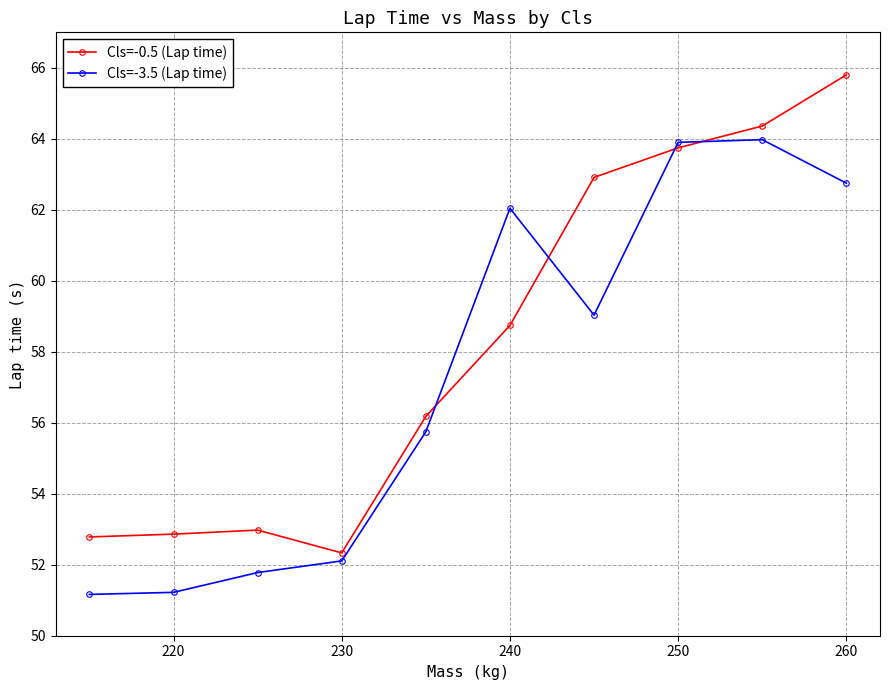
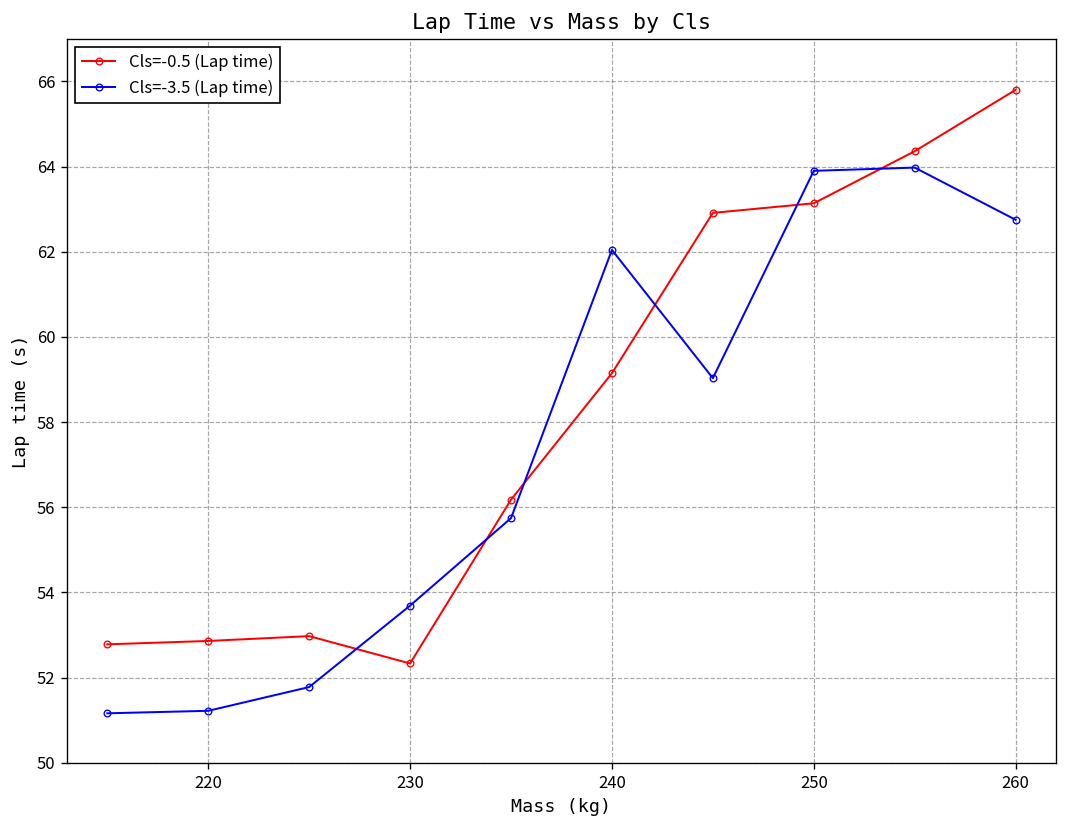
Cls=-3.5 (Lap time), 230: 52.1 -> 53.7
Cls=-0.5 (Lap time), 240: 58.7 -> 59.1
Cls=-0.5 (Lap time), 250: 63.7 -> 63.1
